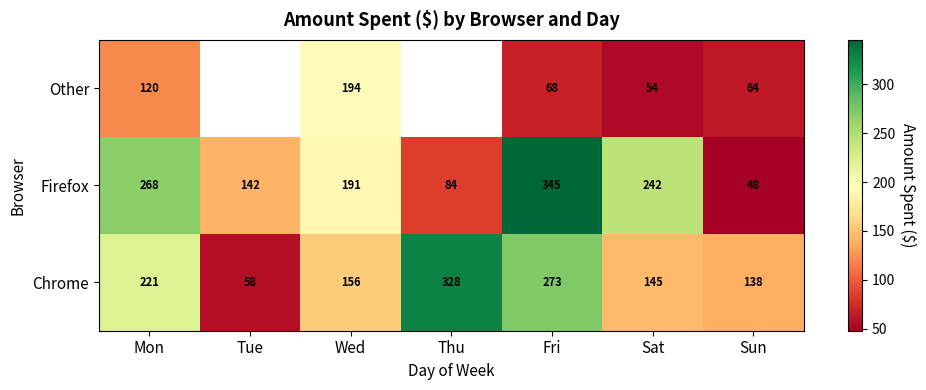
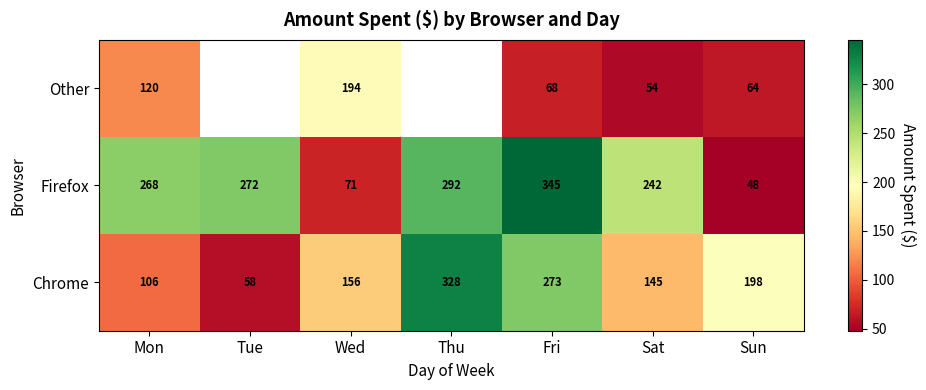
Firefox, Tue: 142 -> 272
Firefox, Wed: 191 -> 71
Firefox, Thu: 84 -> 292
Chrome, Mon: 221 -> 106
Chrome, Sun: 138 -> 198
